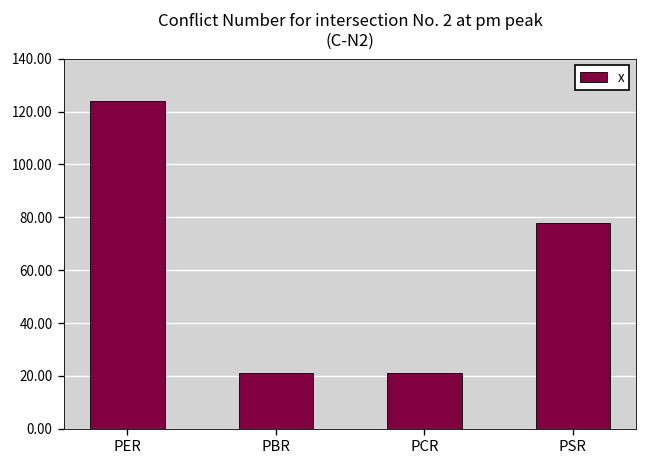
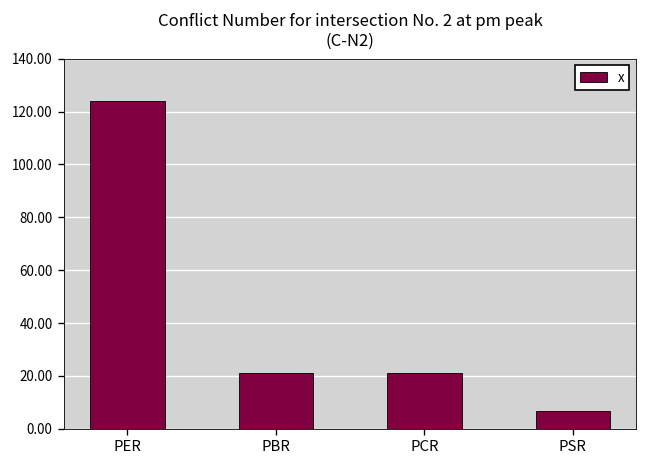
PSR: 78 -> 7
